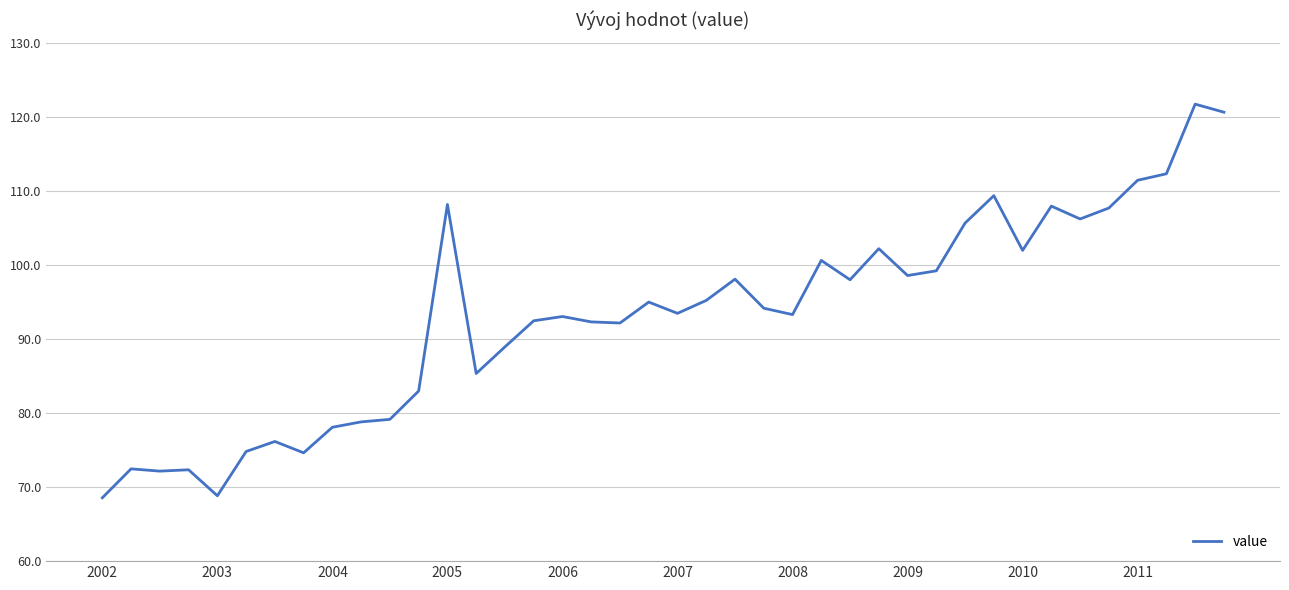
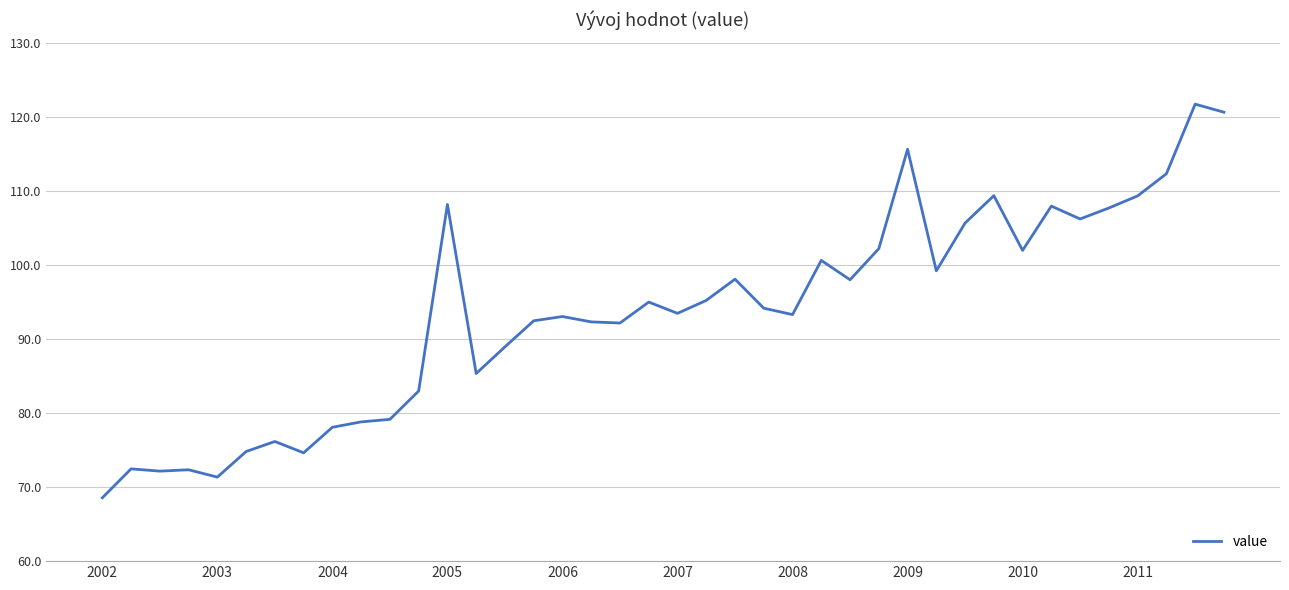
2003: 69 -> 71
2009: 99 -> 116
2011: 111 -> 109
